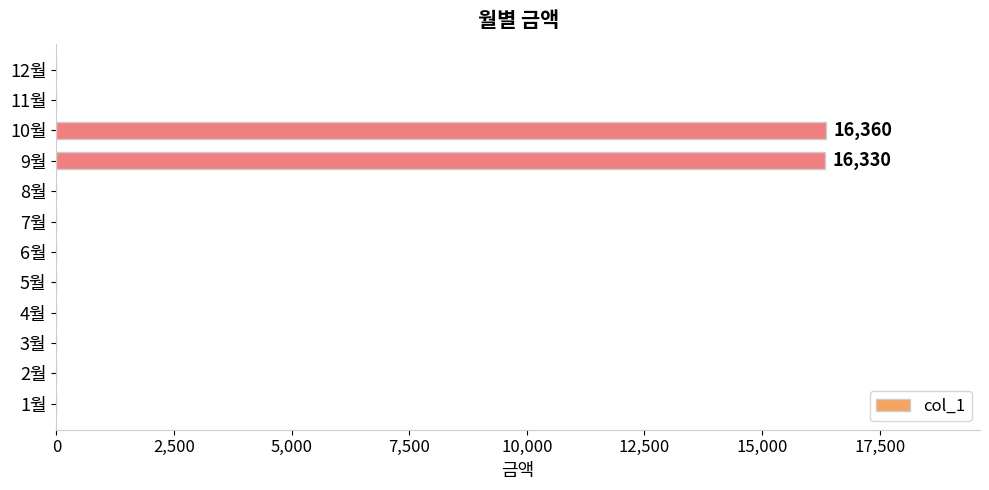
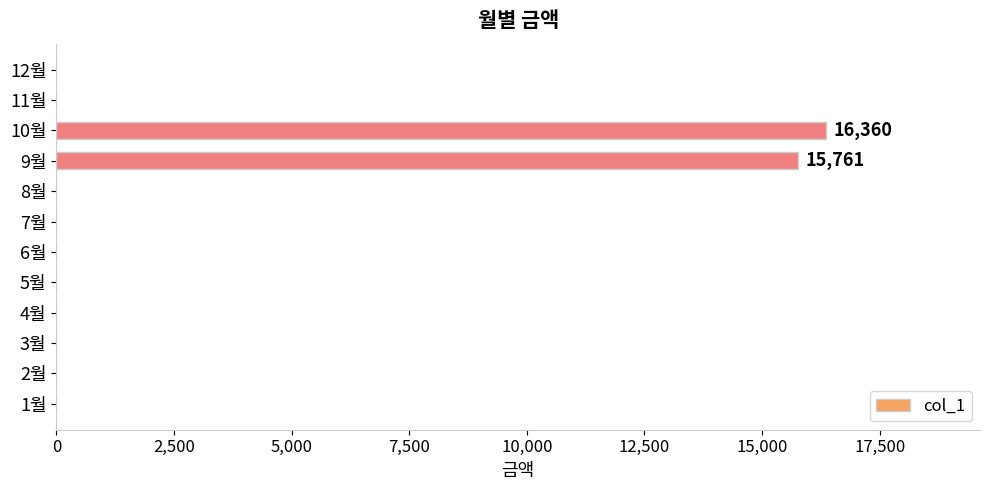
9월: 16,330 -> 15,761
